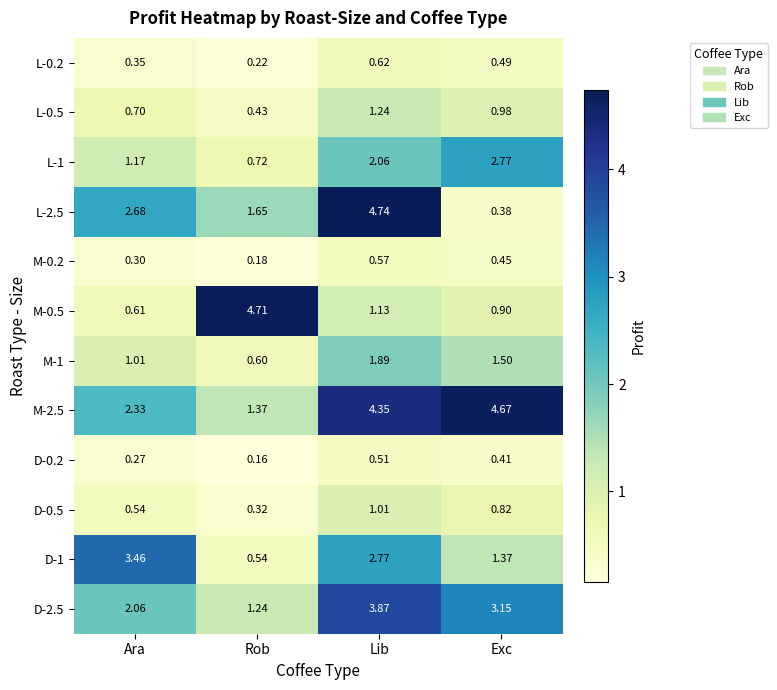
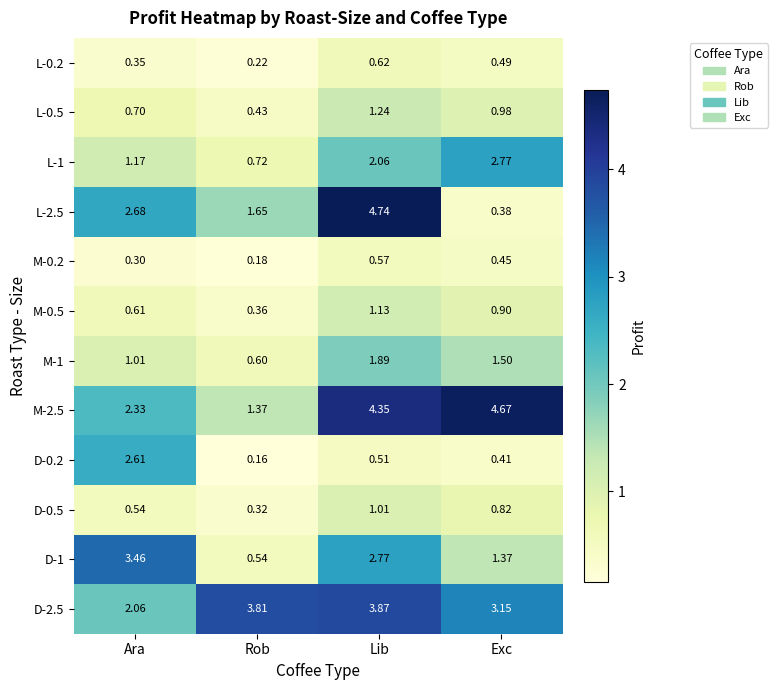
M-0.5, Rob: 4.71 -> 0.36
D-0.2, Ara: 0.27 -> 2.61
D-2.5, Rob: 1.24 -> 3.81
